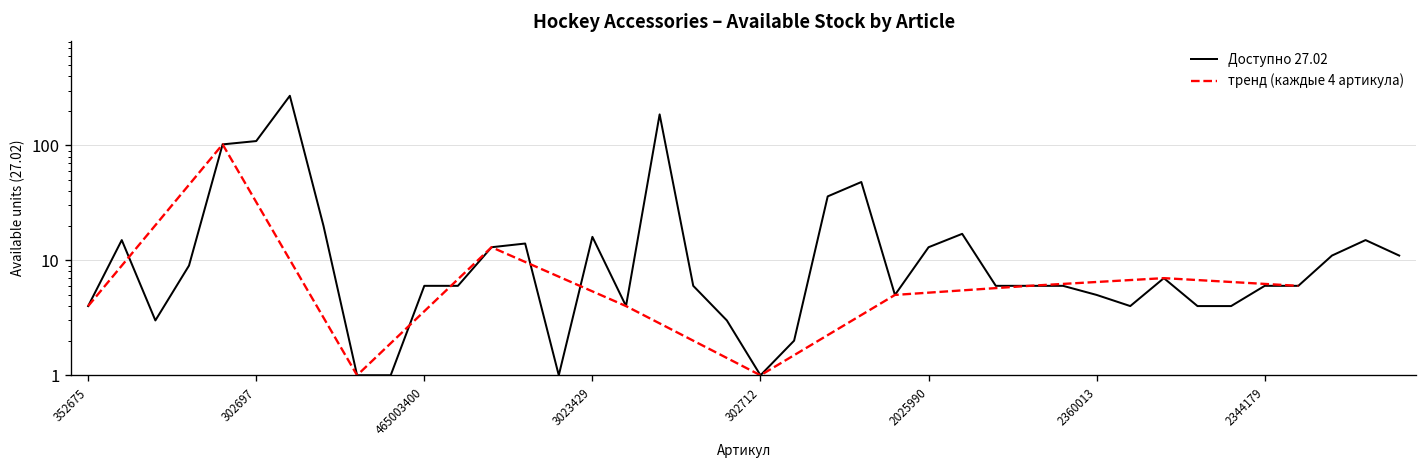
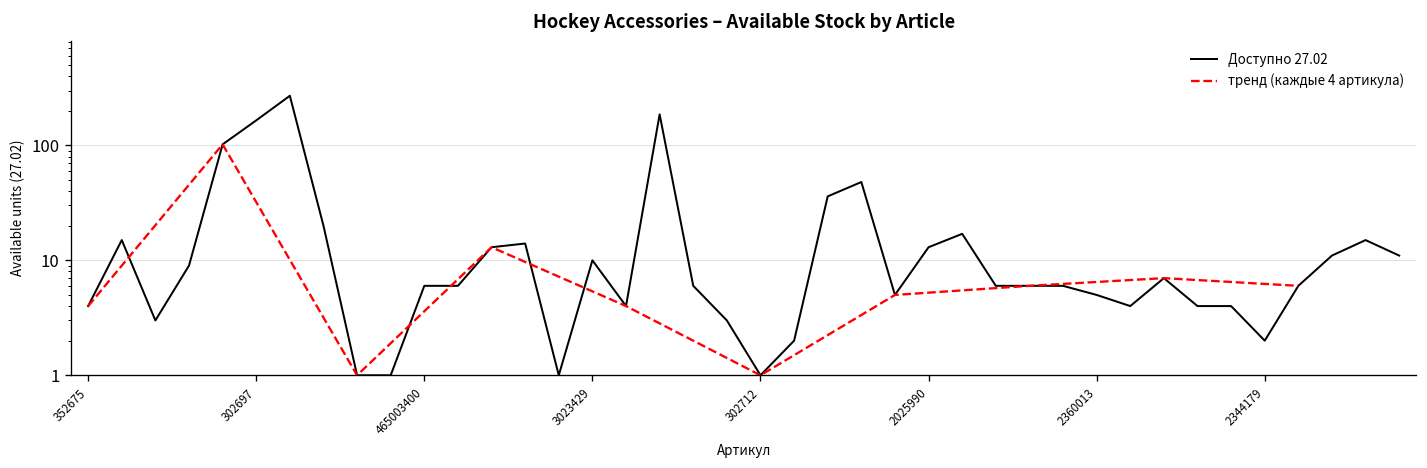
Доступно 27.02, 302697: 110 -> 170
Доступно 27.02, 3023429: 16 -> 10
Доступно 27.02, 2344179: 6 -> 2
